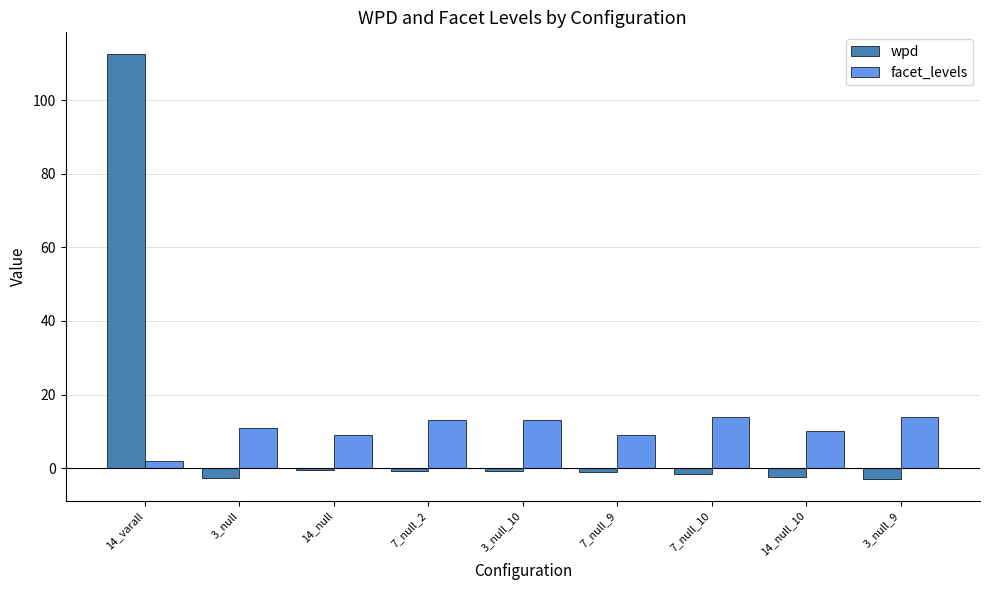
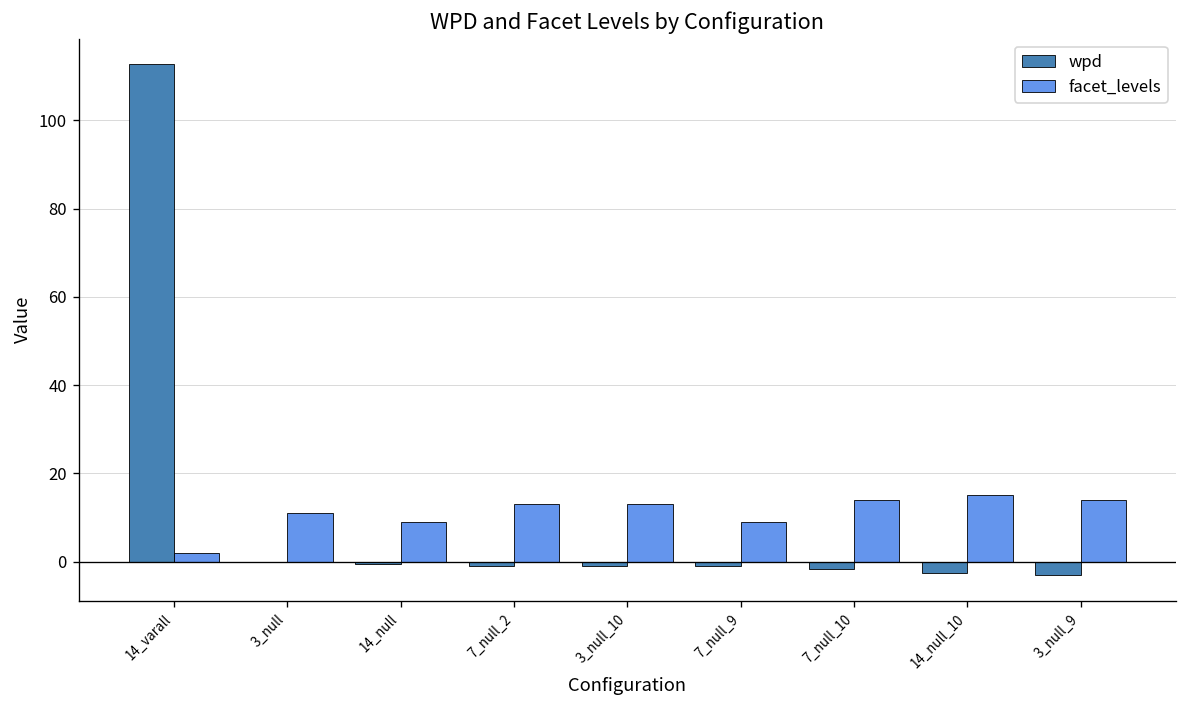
wpd, 3_null: -3 -> 0
facet_levels, 14_null_10: 10 -> 15
